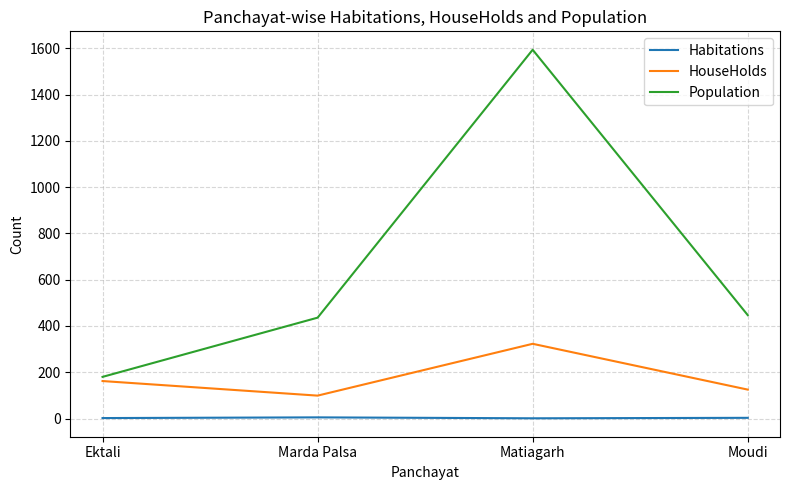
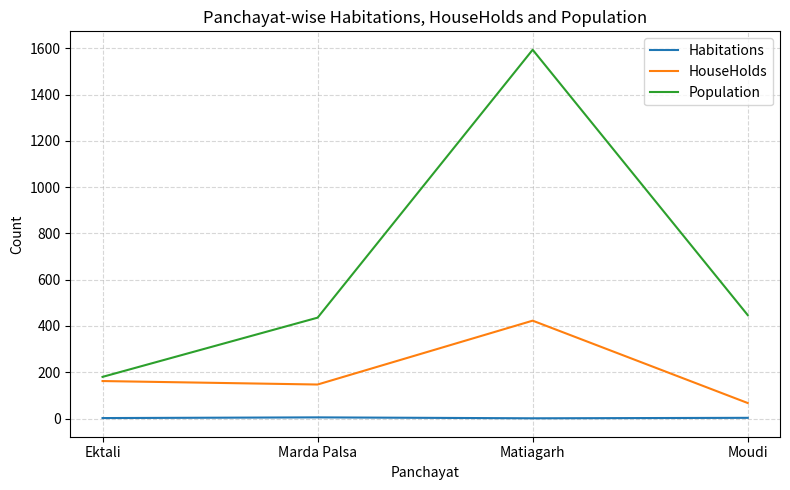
HouseHolds, Marda Palsa: 100 -> 150
HouseHolds, Matiagarh: 320 -> 420
HouseHolds, Moudi: 130 -> 70
